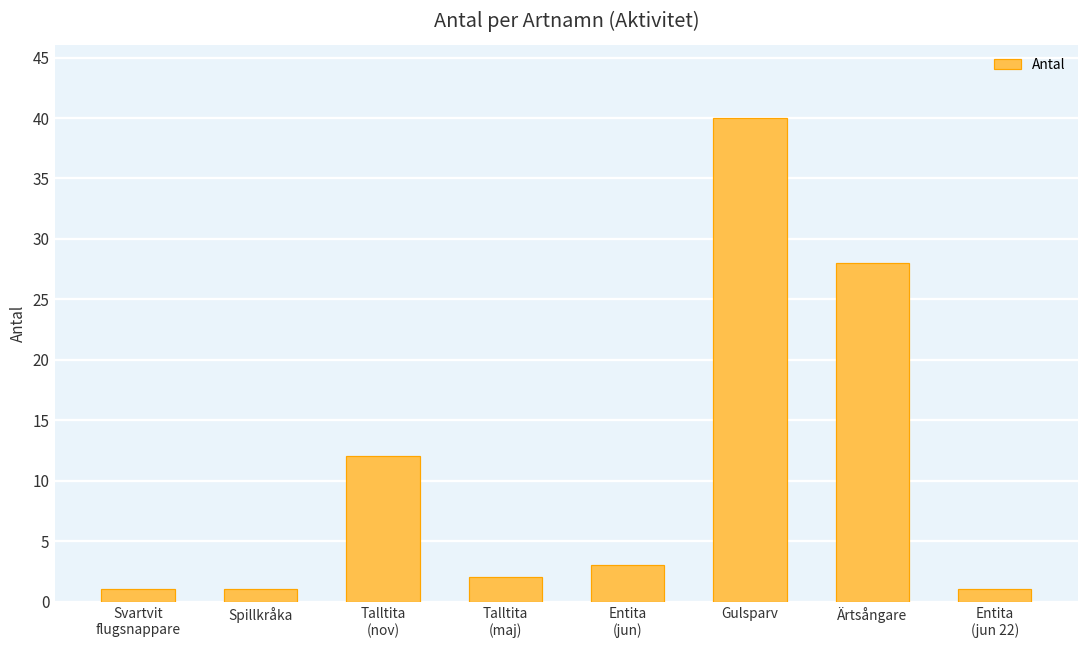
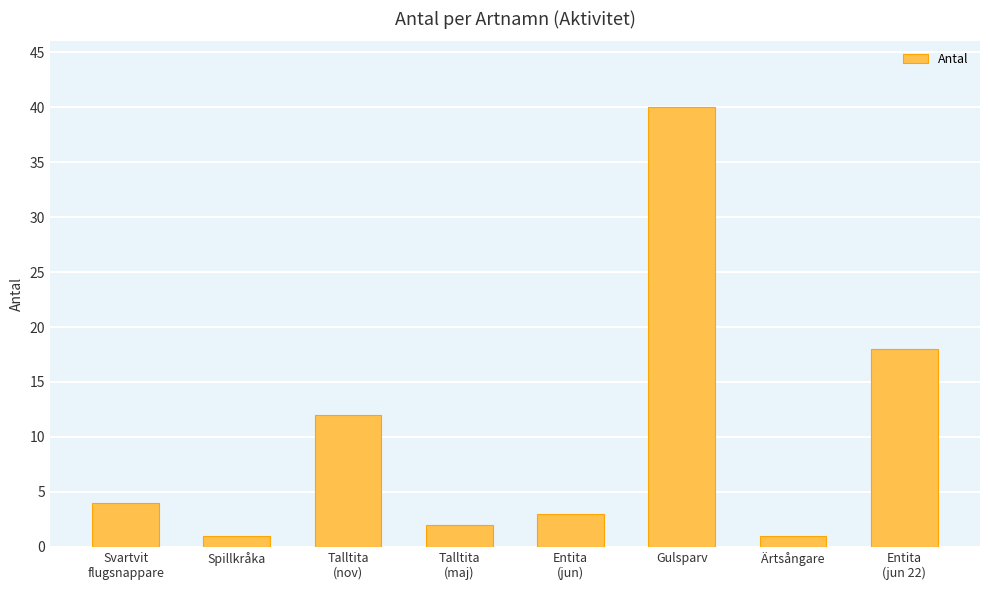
Svartvit flugsnappare: 1 -> 4
Ärtsångare: 28 -> 1
Entita (jun 22): 1 -> 18
